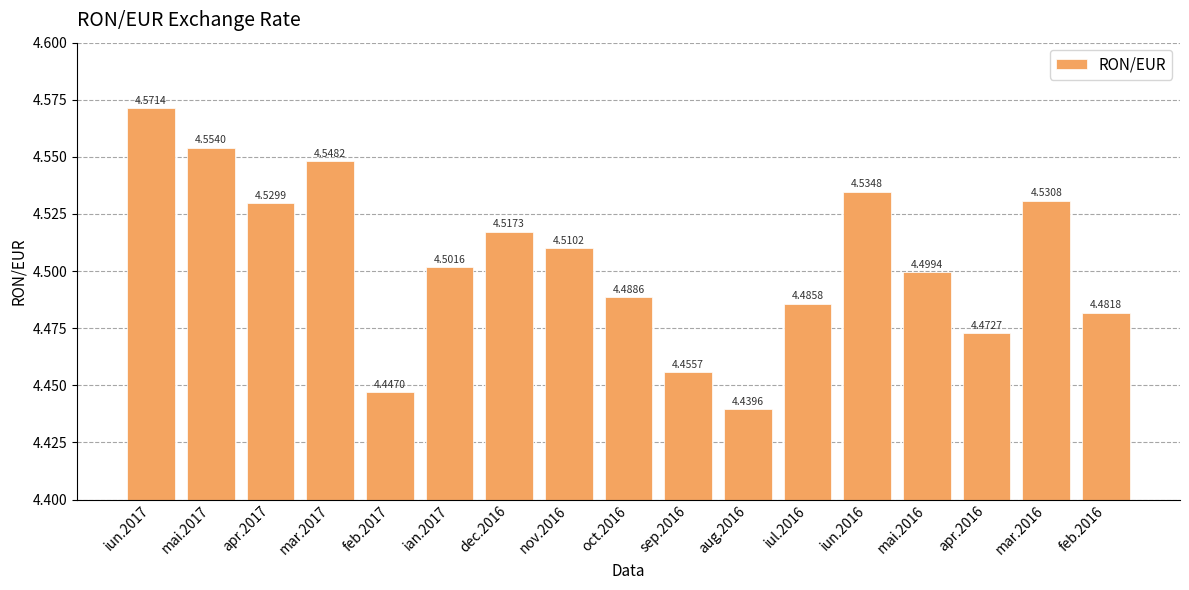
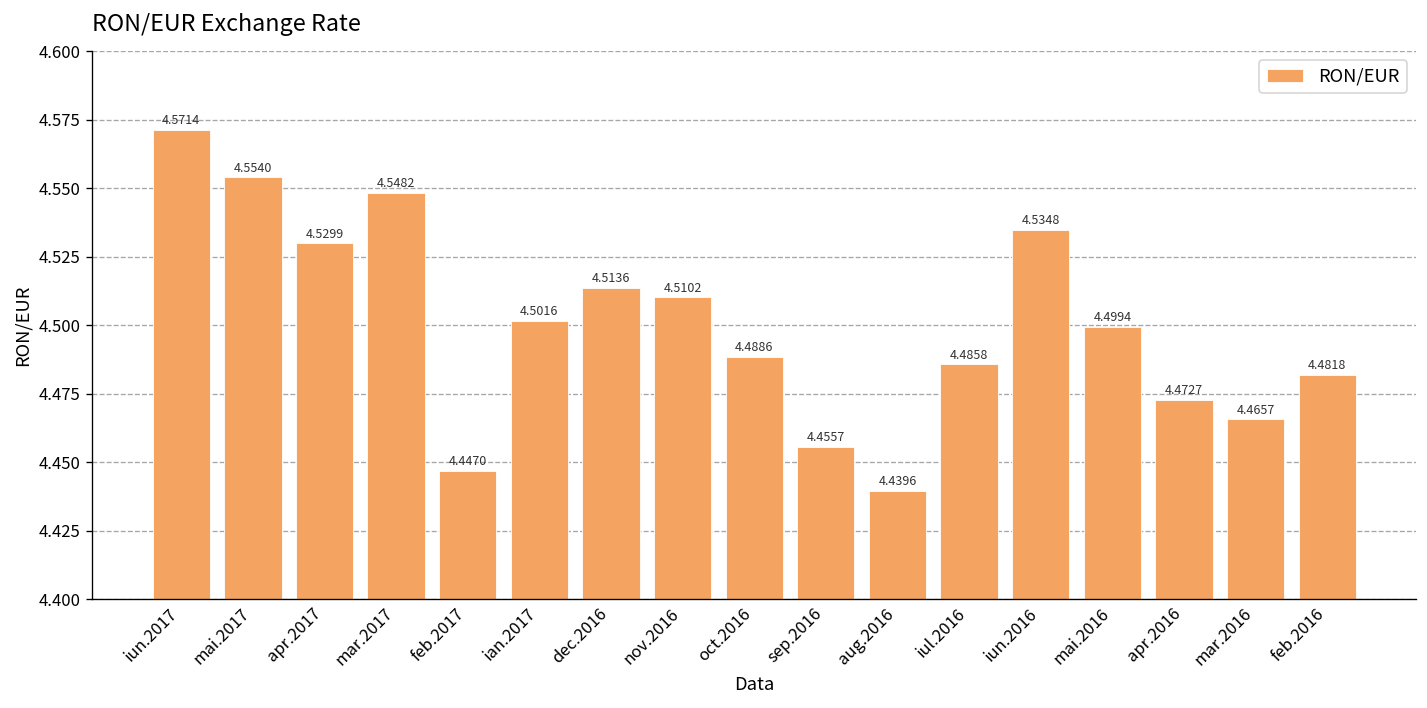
dec.2016: 4.5173 -> 4.5136
mar.2016: 4.5308 -> 4.4657
